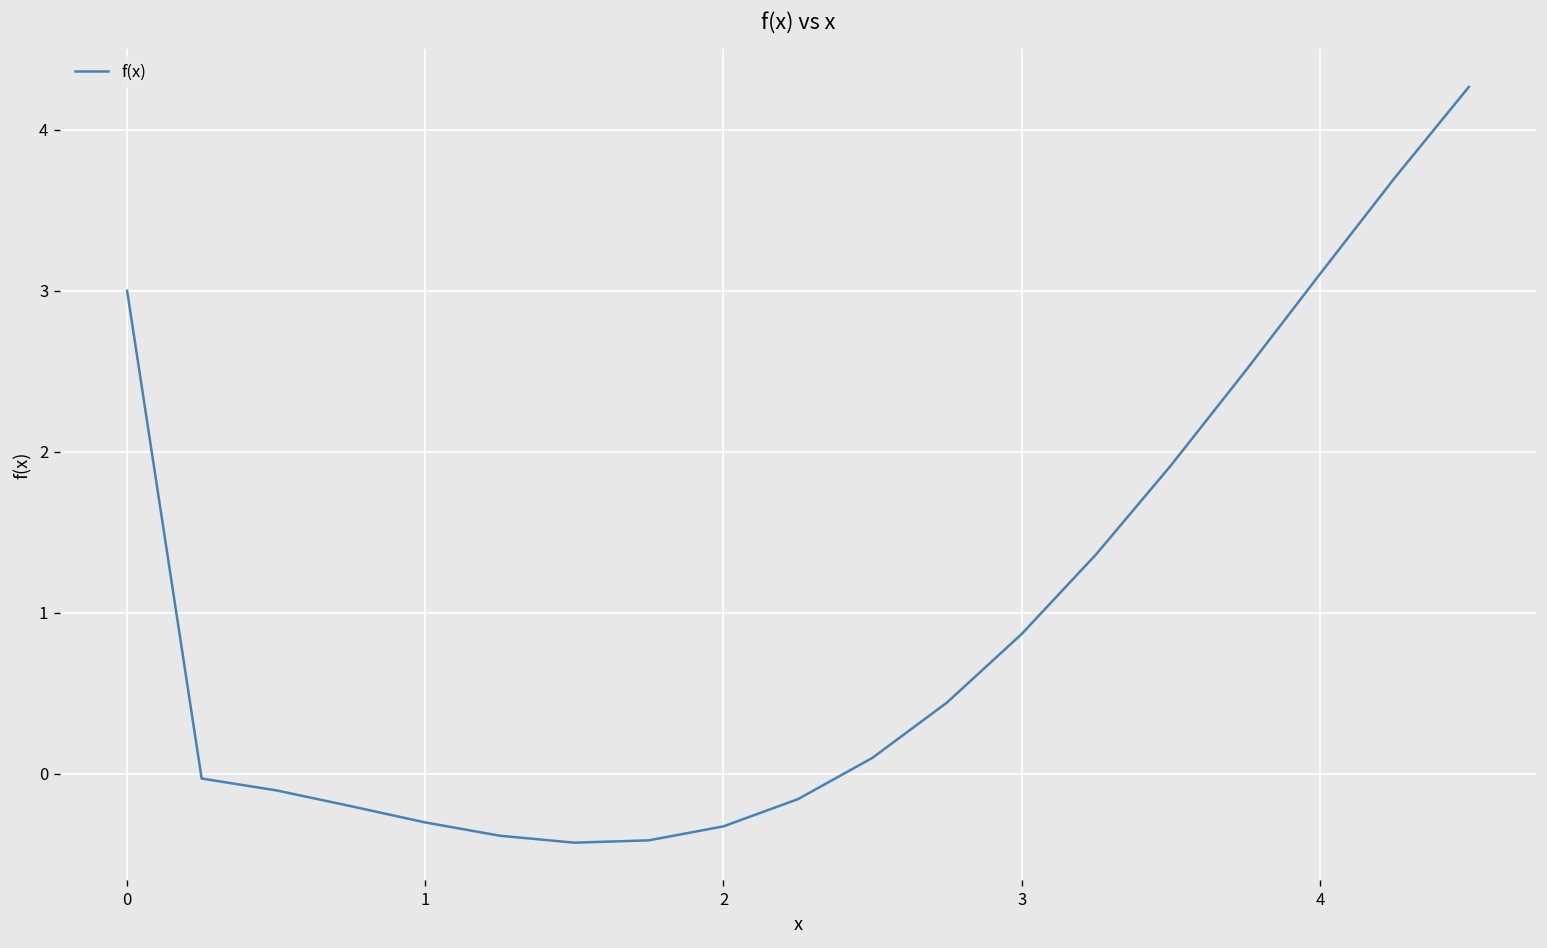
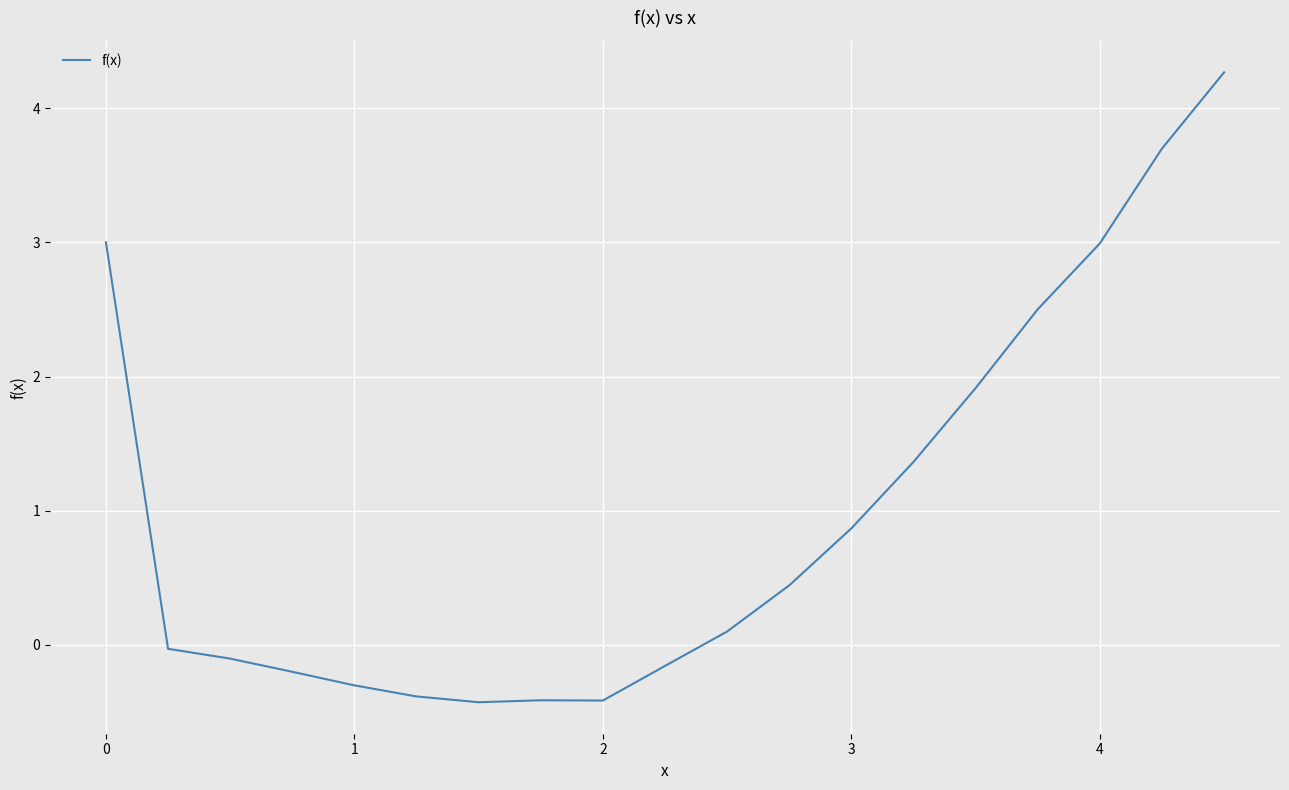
2: -0.33 -> -0.41
4: 3.10 -> 2.99
